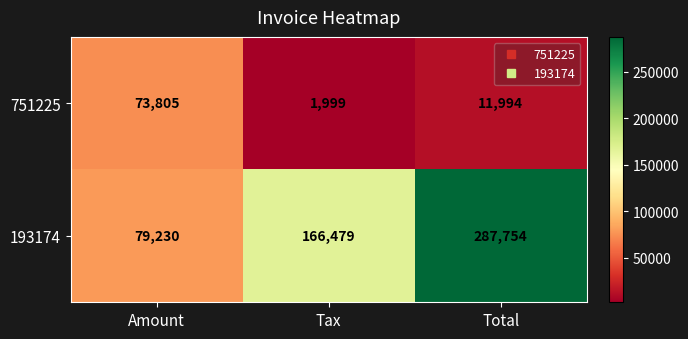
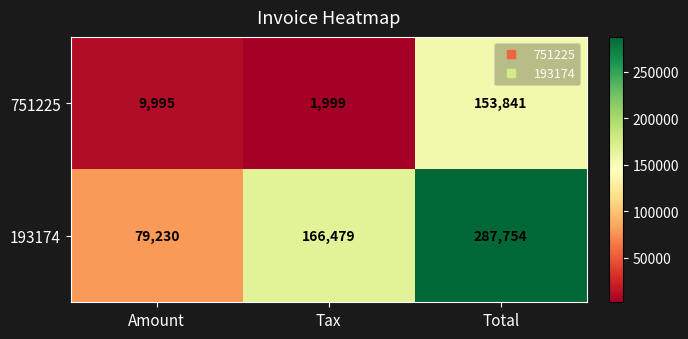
751225, Amount: 73,805 -> 9,995
751225, Total: 11,994 -> 153,841
